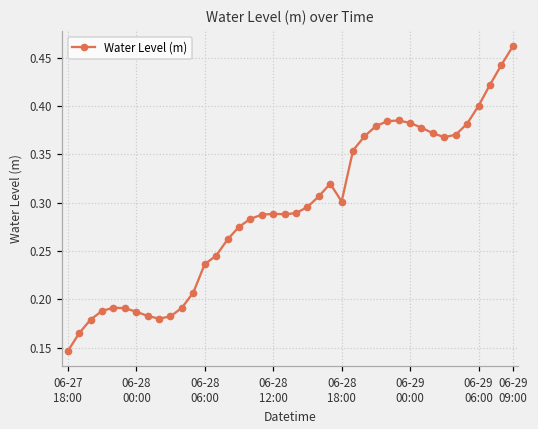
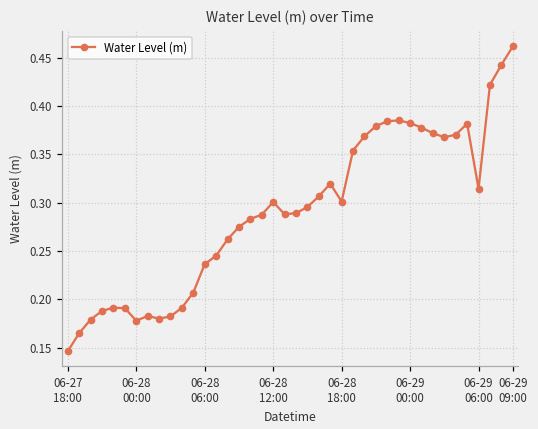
06-28 00:00: 0.19 -> 0.18
06-28 12:00: 0.29 -> 0.30
06-29 06:00: 0.40 -> 0.31
